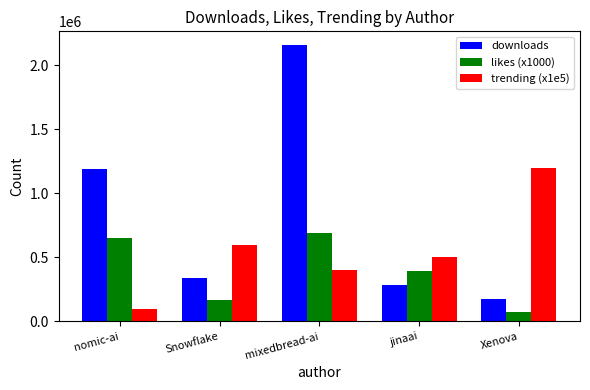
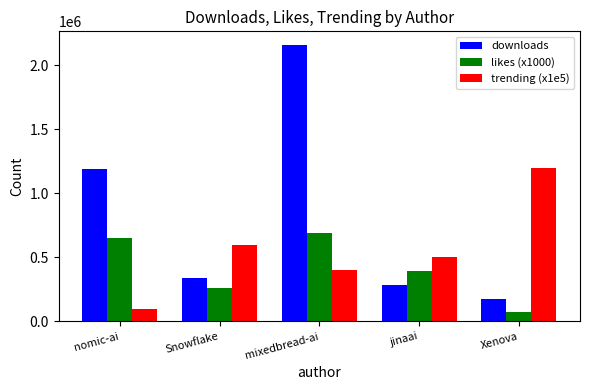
likes (x1000), Snowflake: 170000 -> 260000
